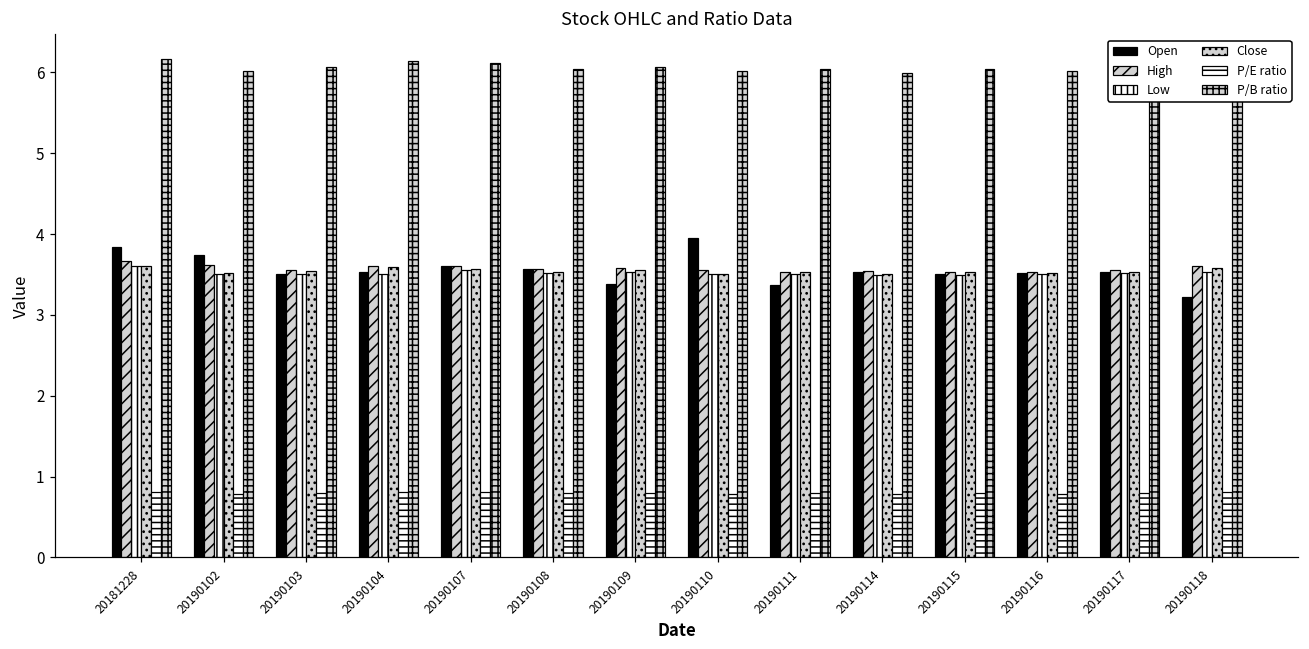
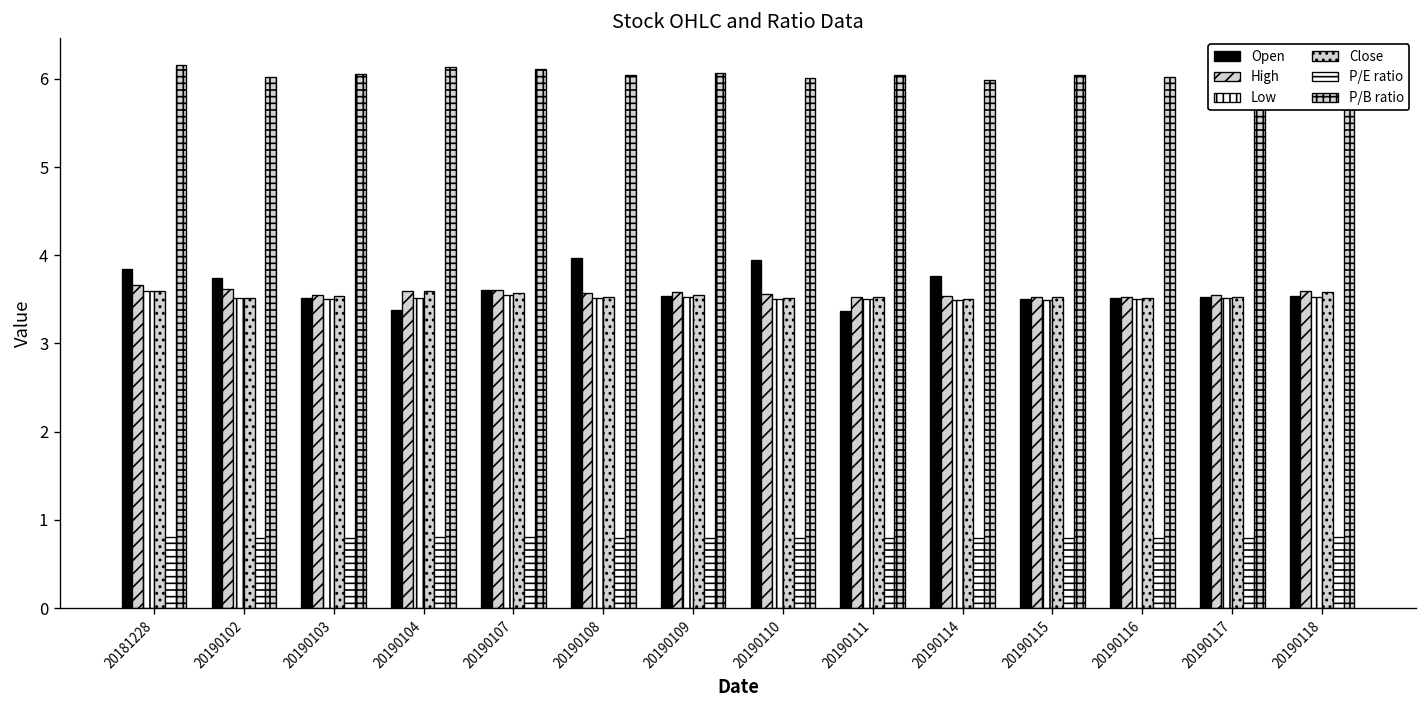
Open, 20190104: 3.5 -> 3.4
Open, 20190108: 3.6 -> 4.0
Open, 20190109: 3.4 -> 3.5
Open, 20190114: 3.5 -> 3.8
Open, 20190118: 3.2 -> 3.5
